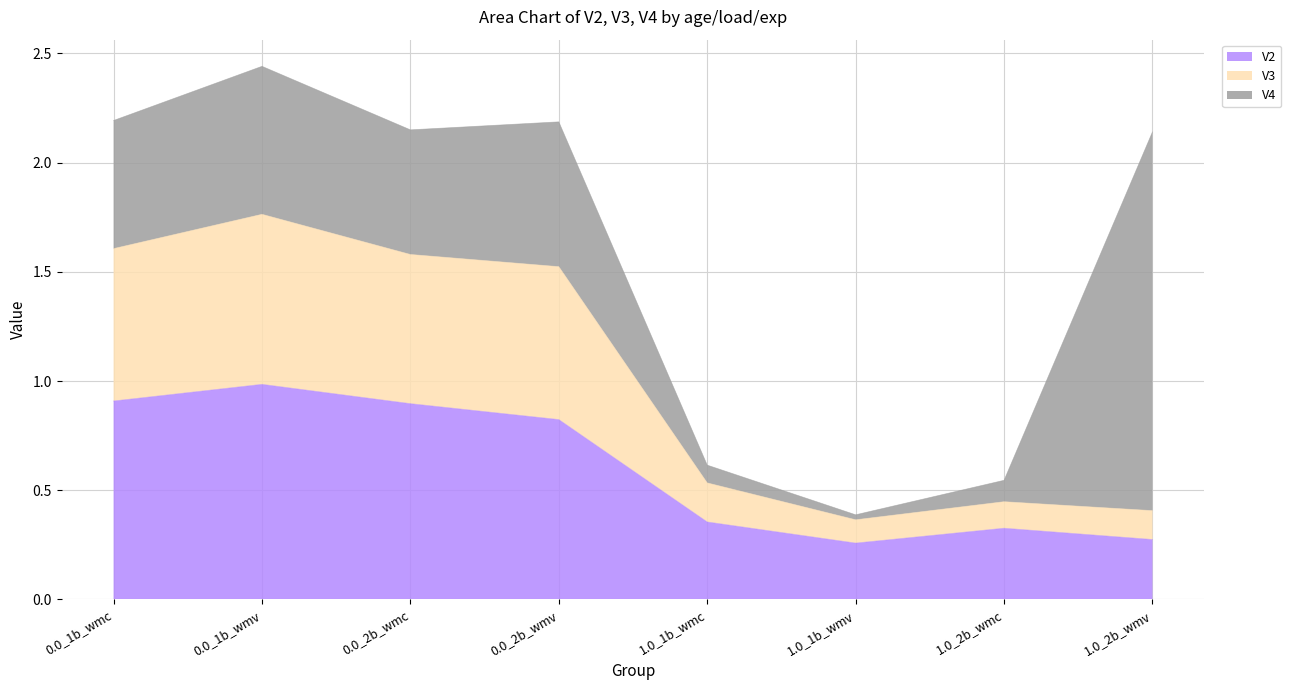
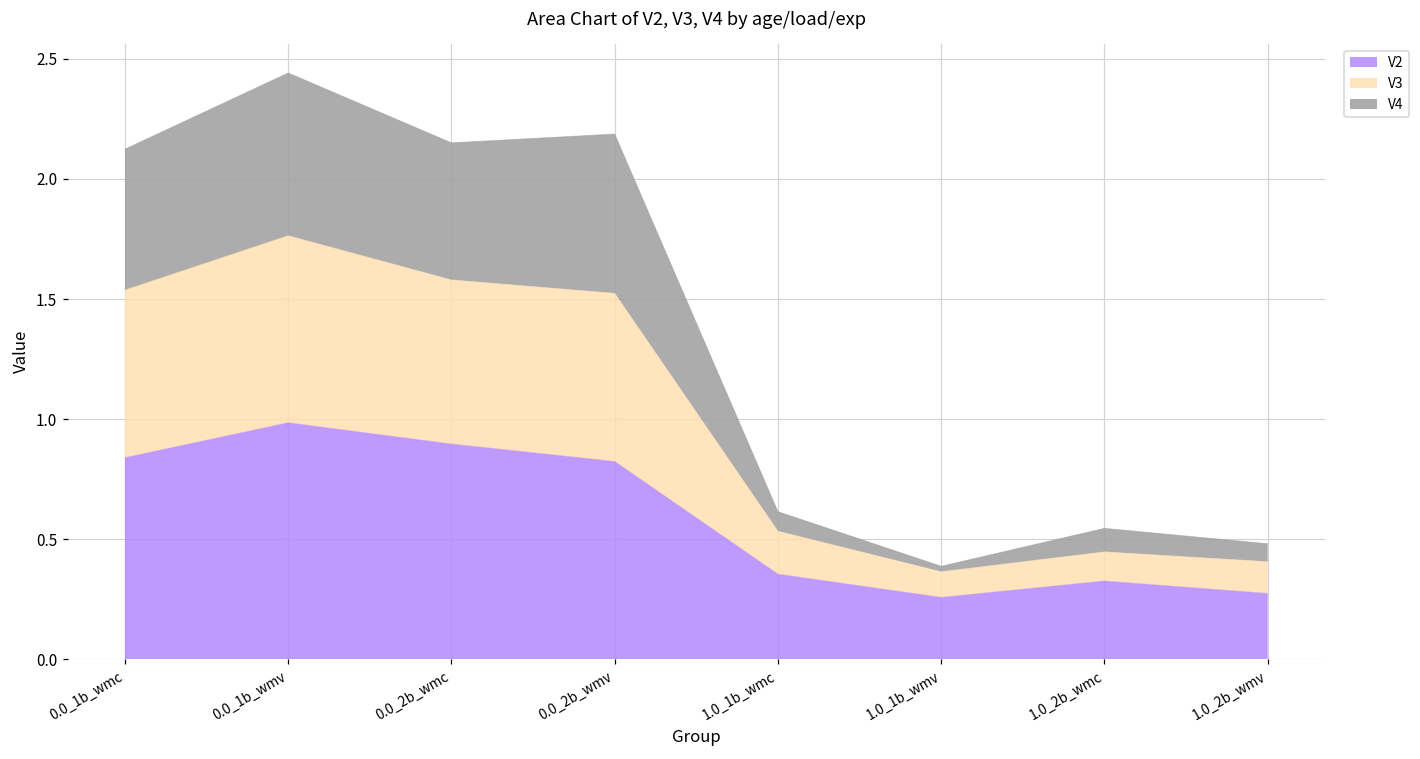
V2, 0.0_1b_wmc: 0.91 -> 0.84
V4, 1.0_2b_wmv: 1.73 -> 0.07
